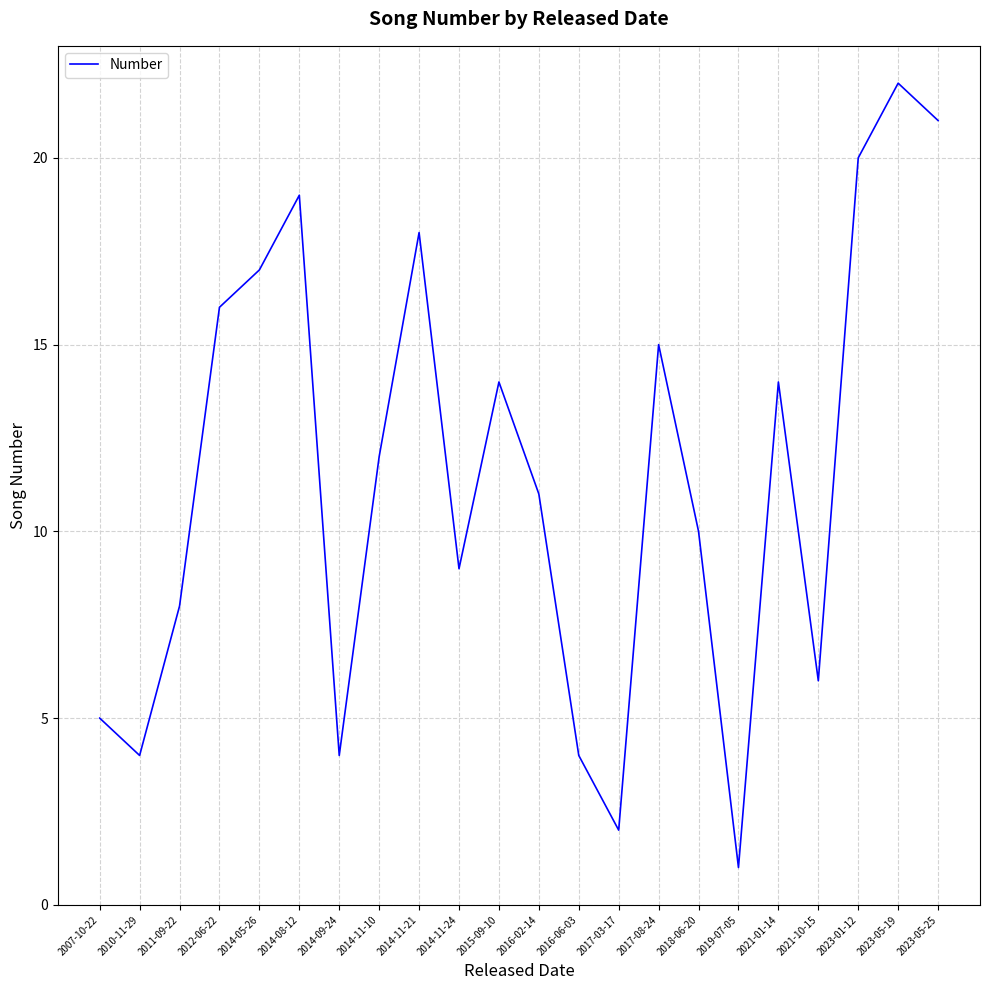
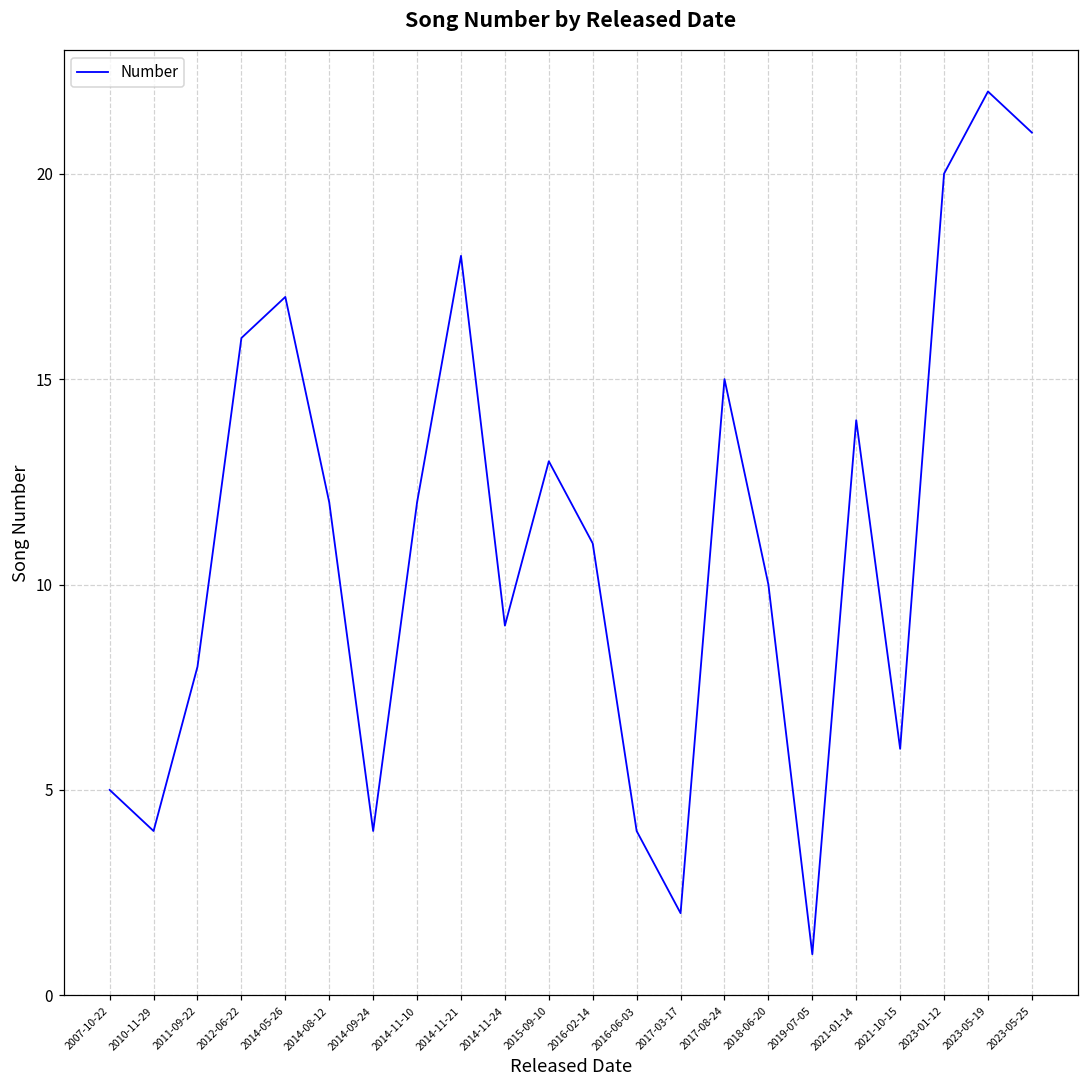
2014-08-12: 19 -> 12
2015-09-10: 14 -> 13
